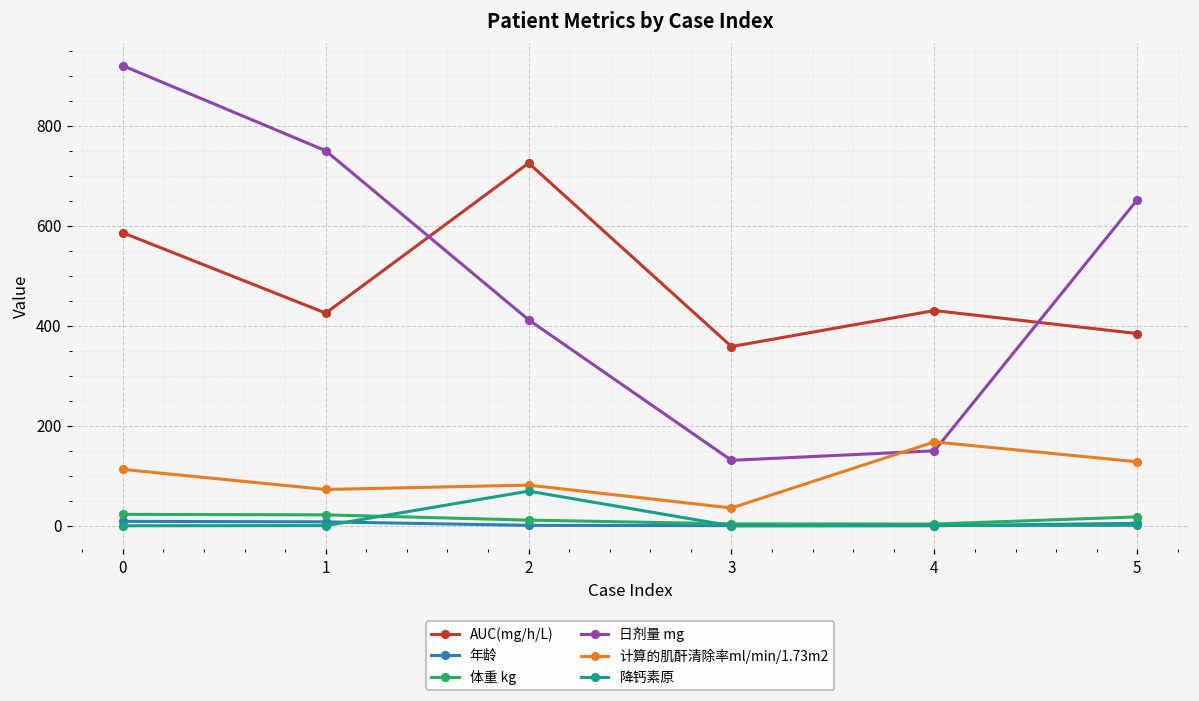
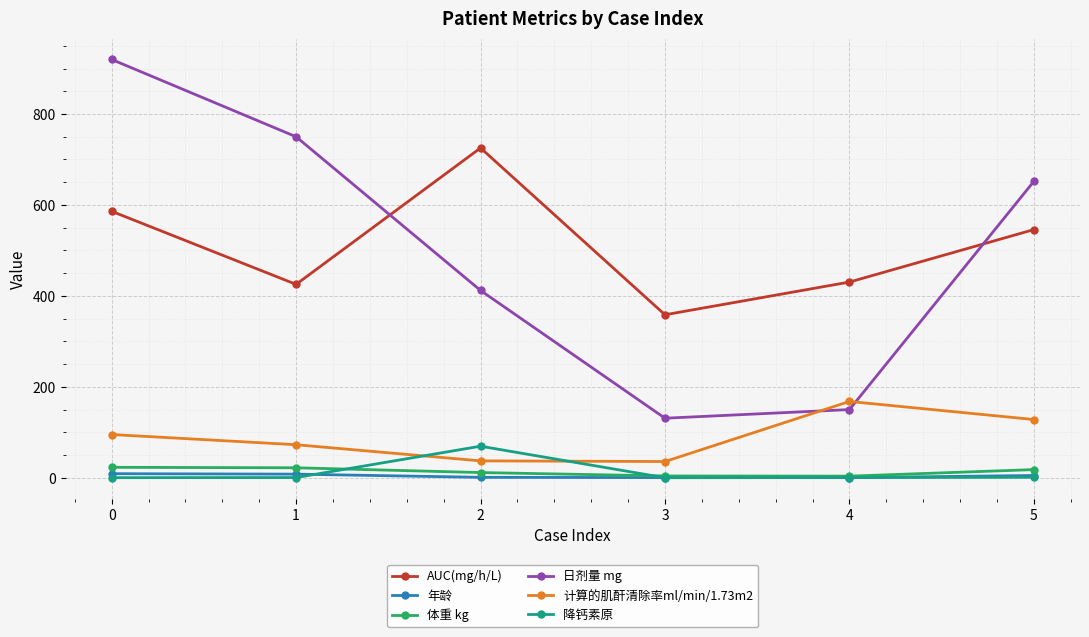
计算的肌酐清除率ml/min/1.73m2, 0: 110 -> 100
计算的肌酐清除率ml/min/1.73m2, 2: 80 -> 40
AUC(mg/h/L), 5: 380 -> 550
